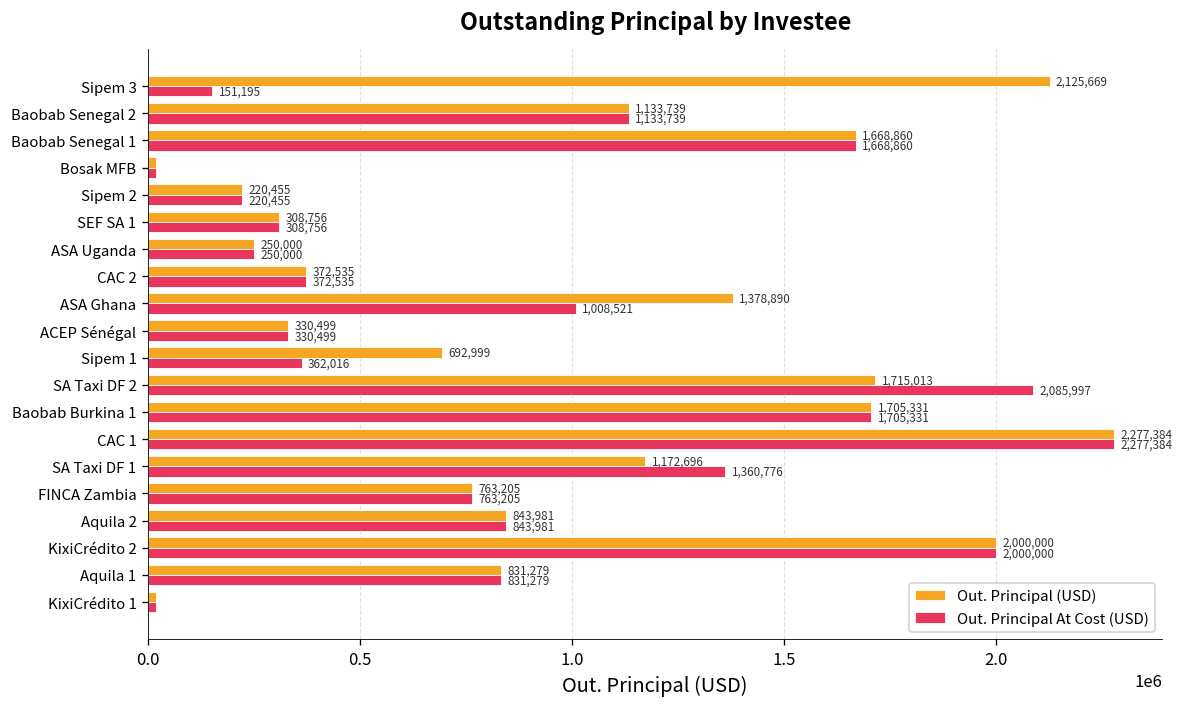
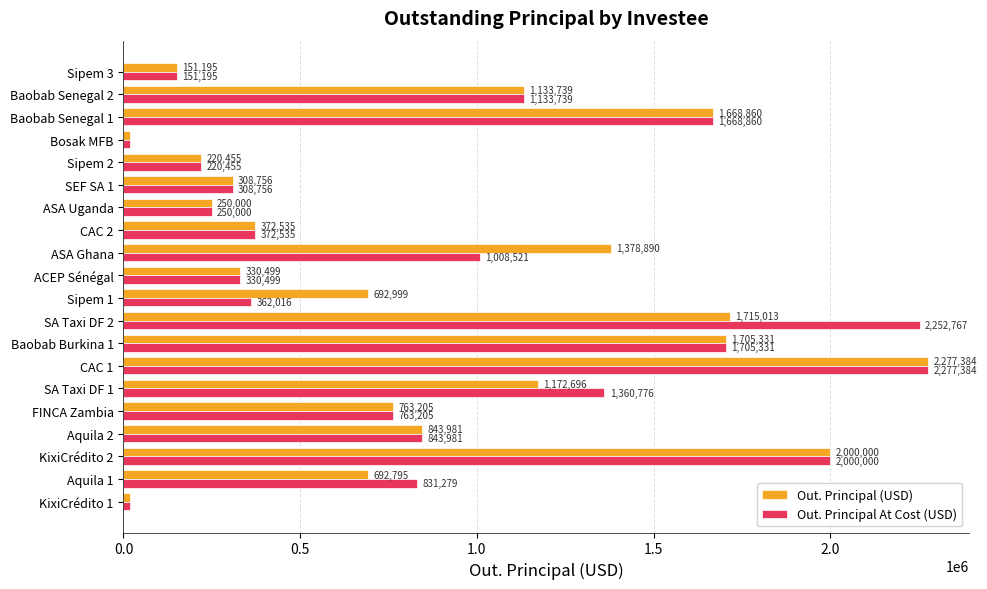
Out. Principal (USD), Sipem 3: 2,125,669 -> 151,195
Out. Principal At Cost (USD), SA Taxi DF 2: 2,085,997 -> 2,252,767
Out. Principal (USD), Aquila 1: 831,279 -> 692,795
